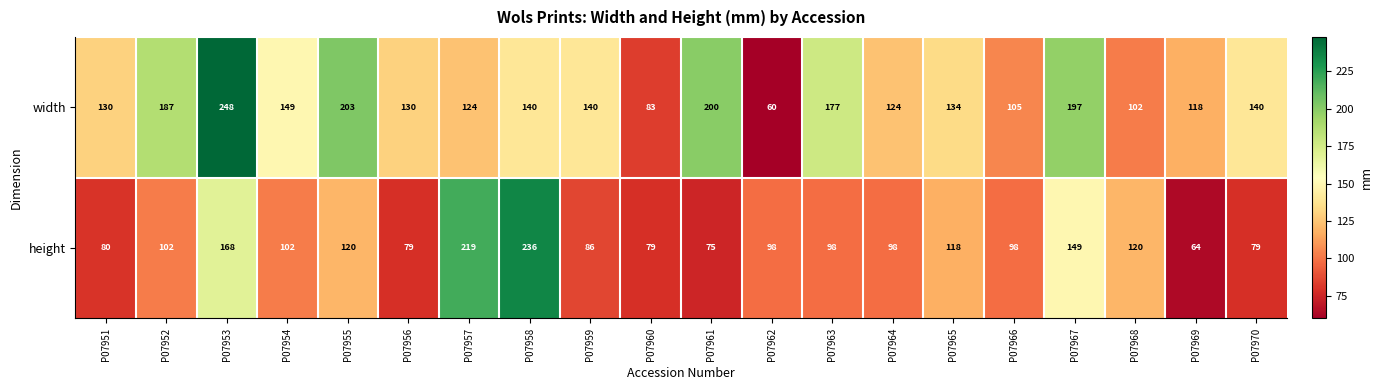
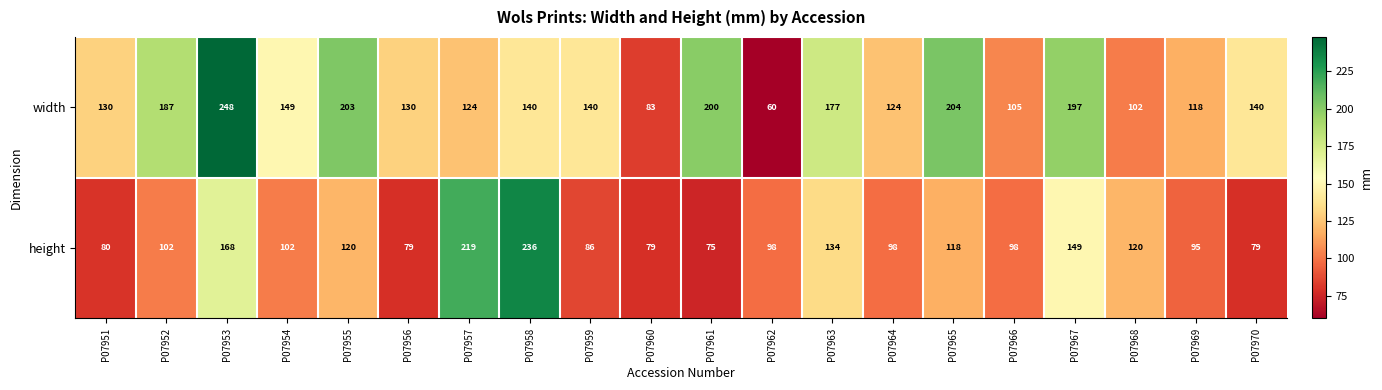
width, P07965: 134 -> 204
height, P07963: 98 -> 134
height, P07969: 64 -> 95
